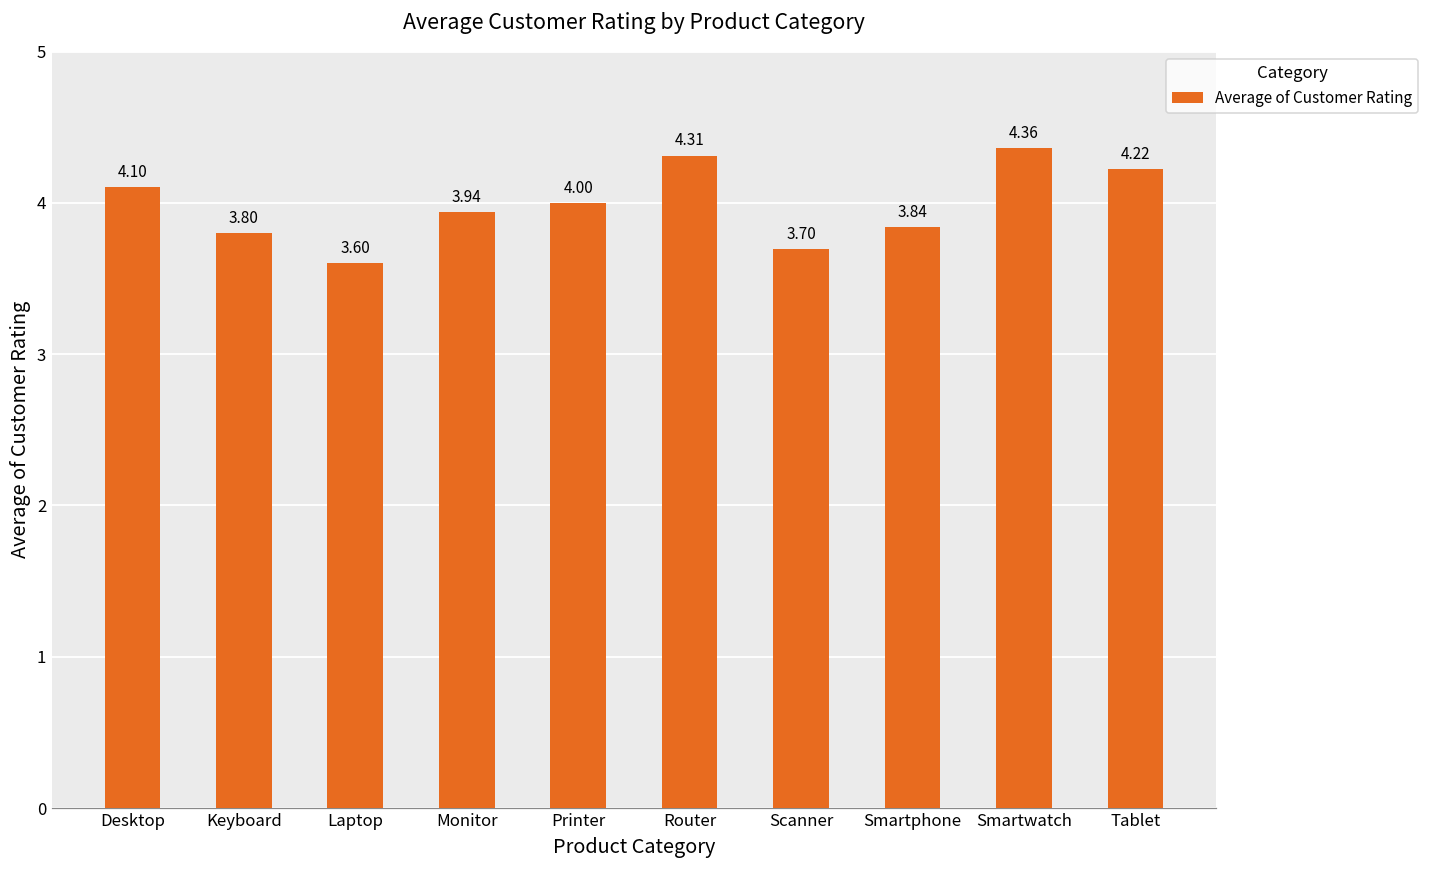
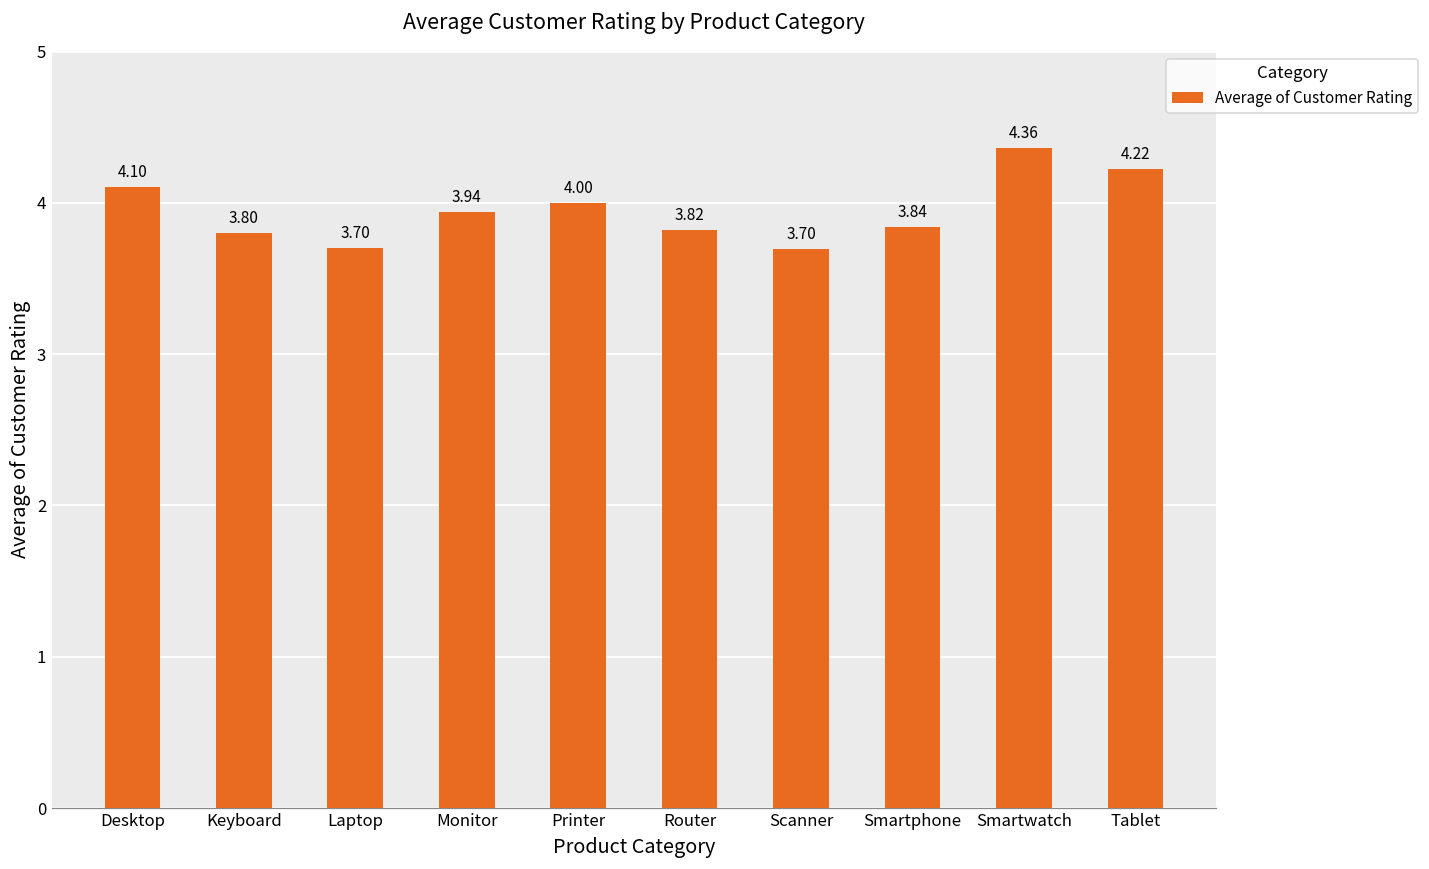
Laptop: 3.60 -> 3.70
Router: 4.31 -> 3.82
